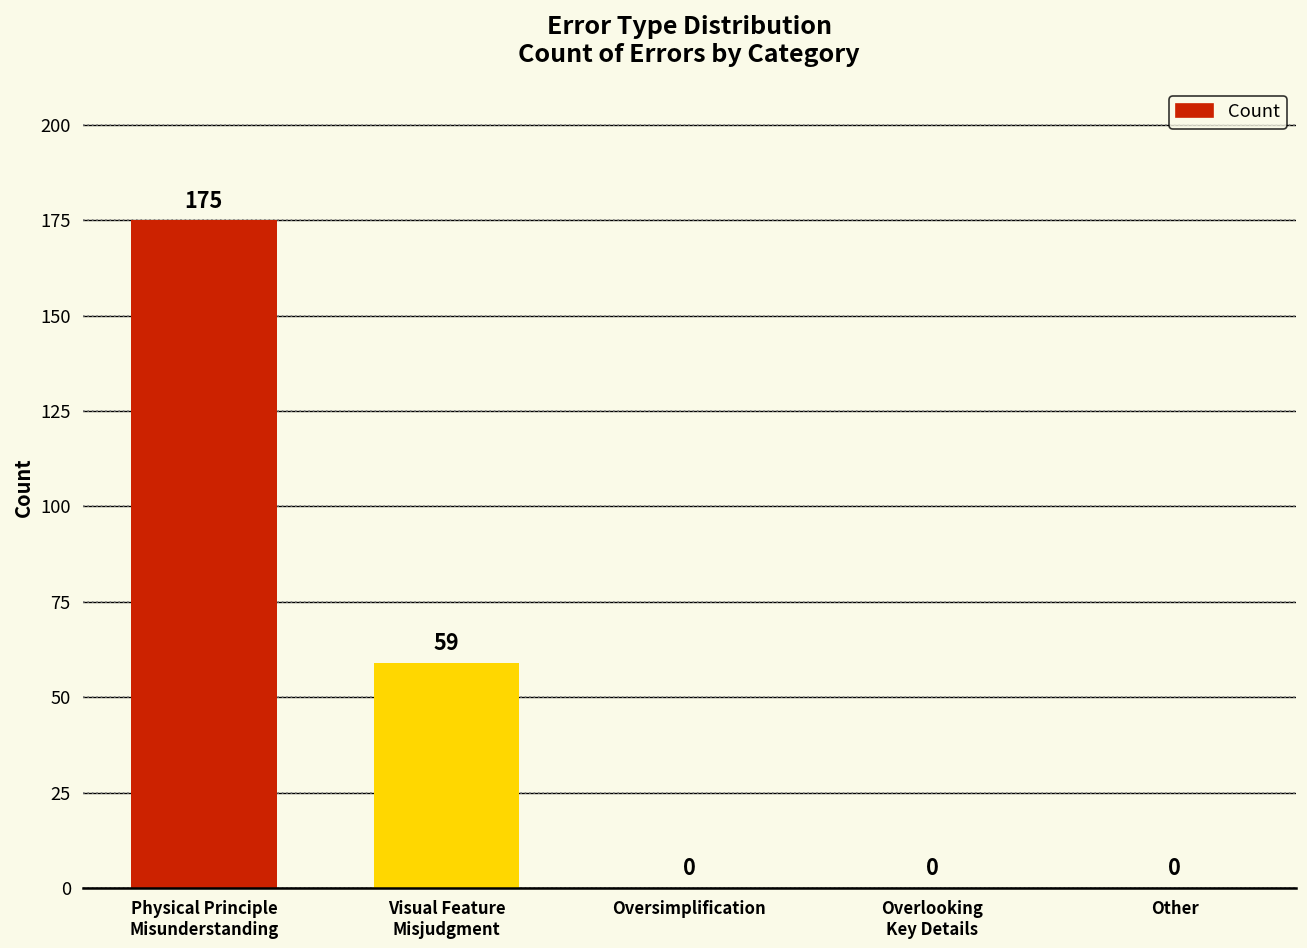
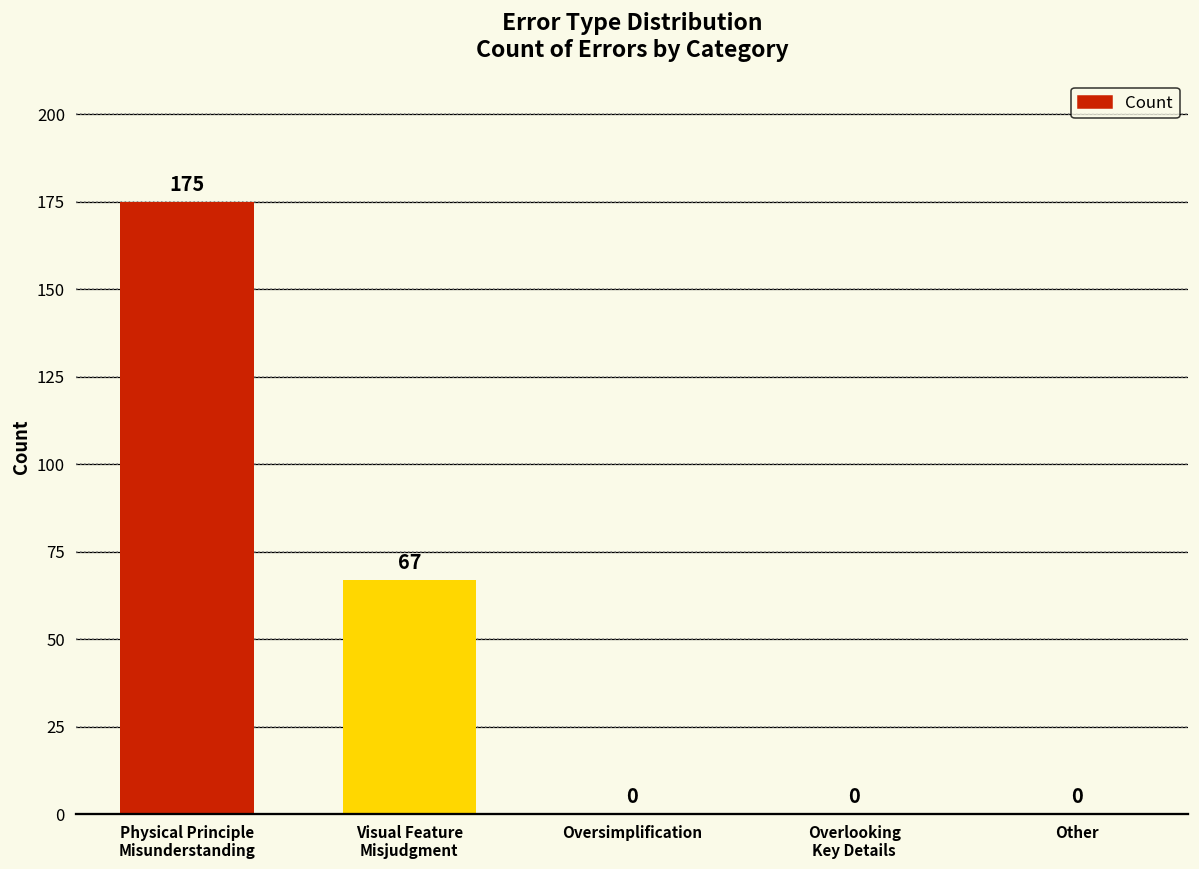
Visual Feature Misjudgment: 59 -> 67
